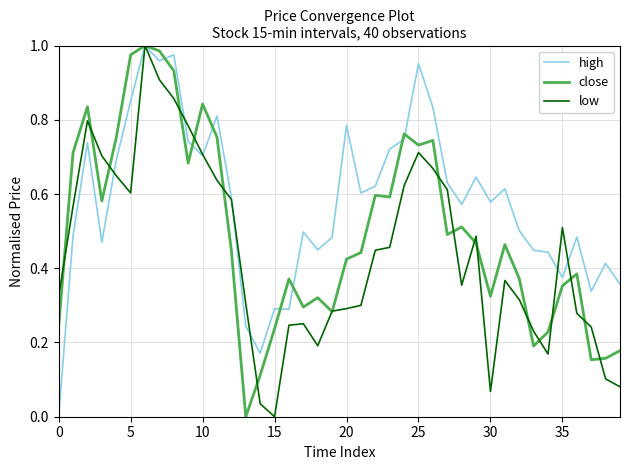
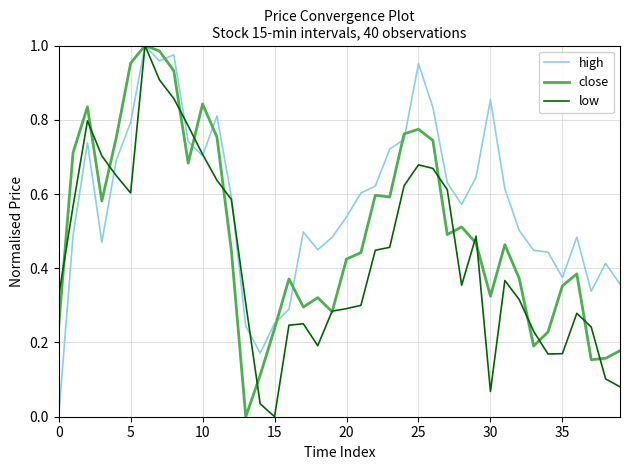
high, 5: 0.85 -> 0.79
close, 5: 0.97 -> 0.95
high, 15: 0.29 -> 0.25
high, 20: 0.78 -> 0.54
close, 25: 0.73 -> 0.77
low, 25: 0.71 -> 0.68
high, 30: 0.58 -> 0.85
low, 35: 0.51 -> 0.17
